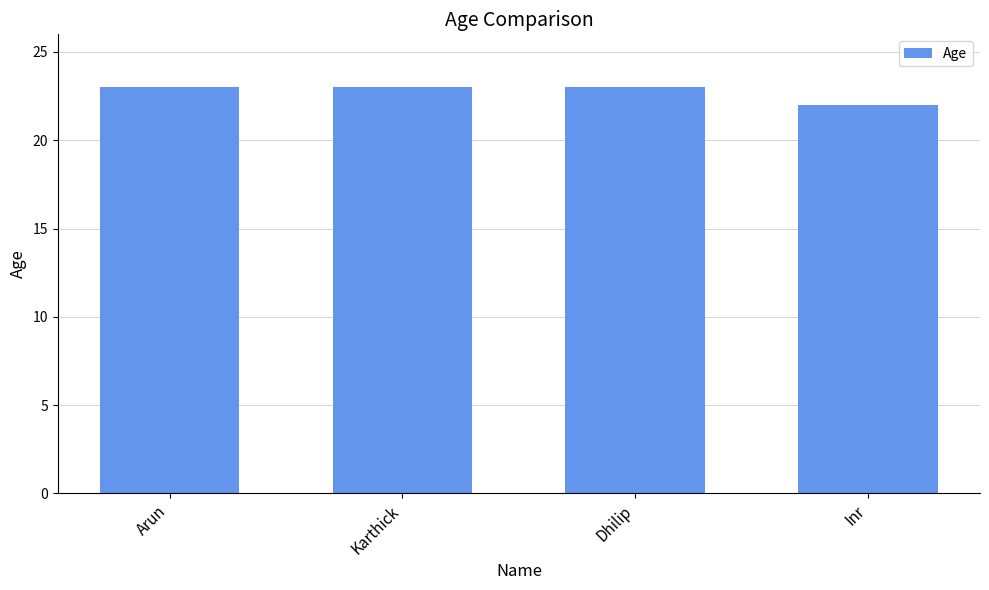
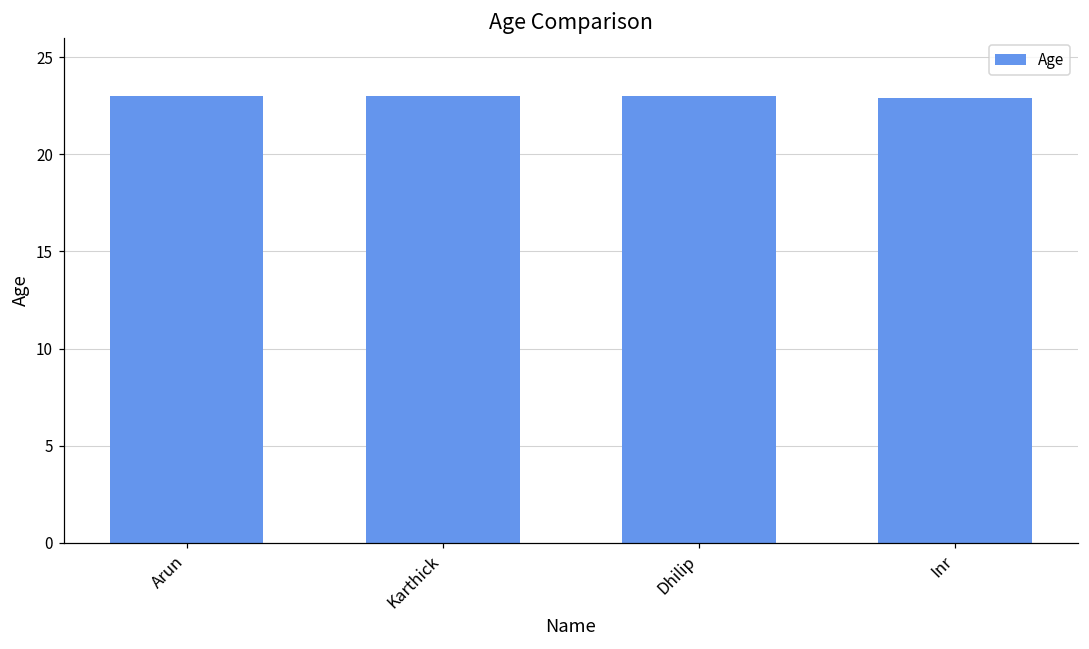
Inr: 22.0 -> 22.9
